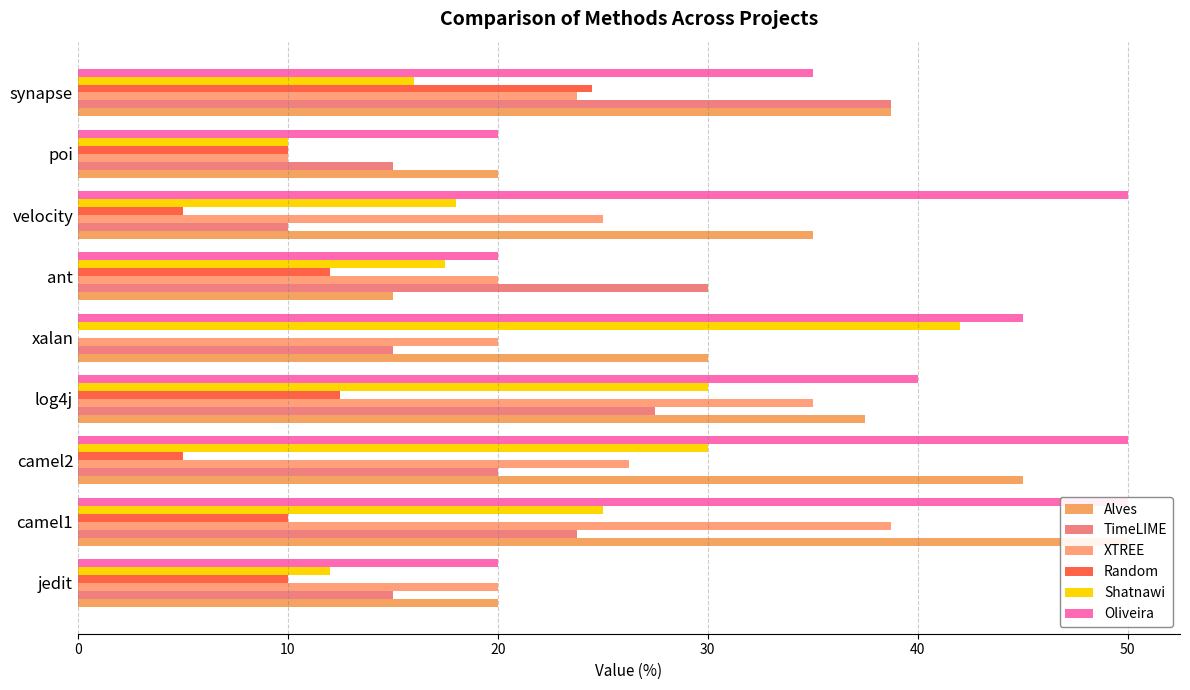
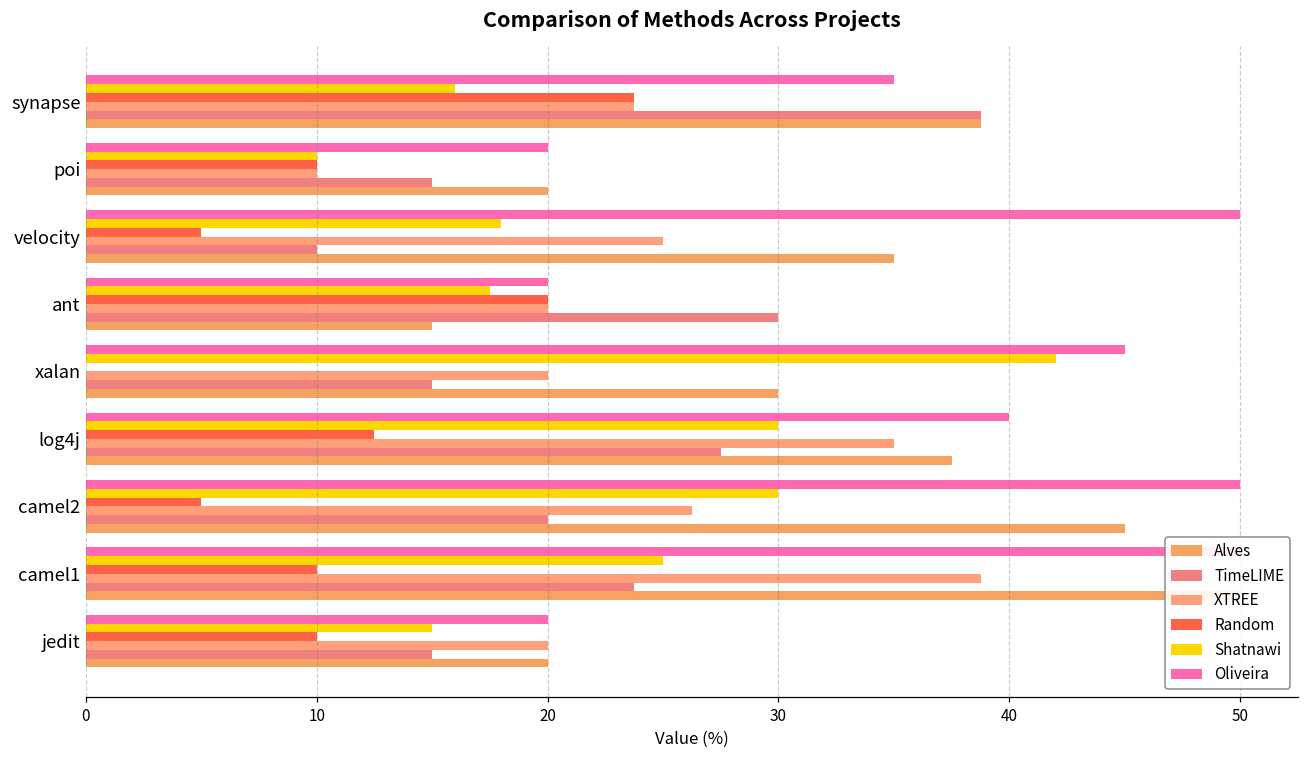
Random, synapse: 24.5 -> 23.8
Random, ant: 12 -> 20
Shatnawi, jedit: 12 -> 15
